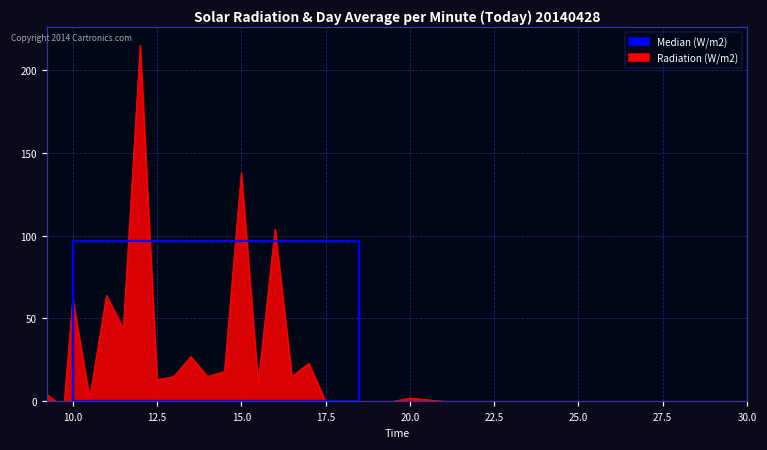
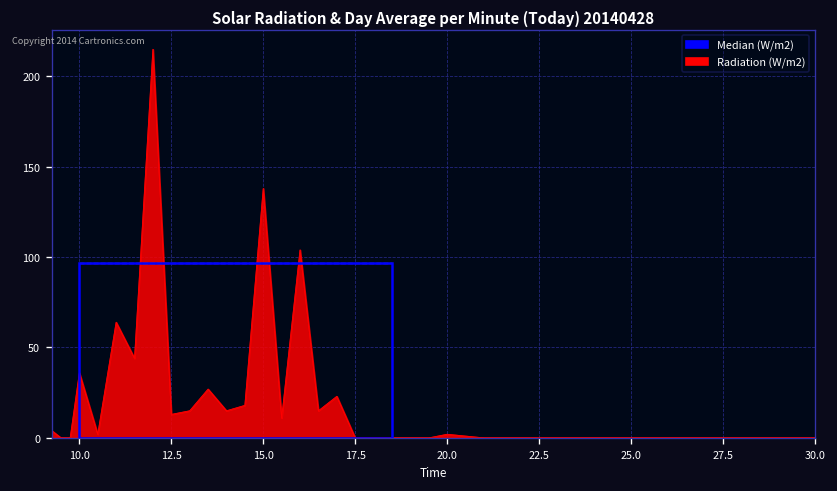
Radiation (W/m2), 10.0: 62 -> 36
